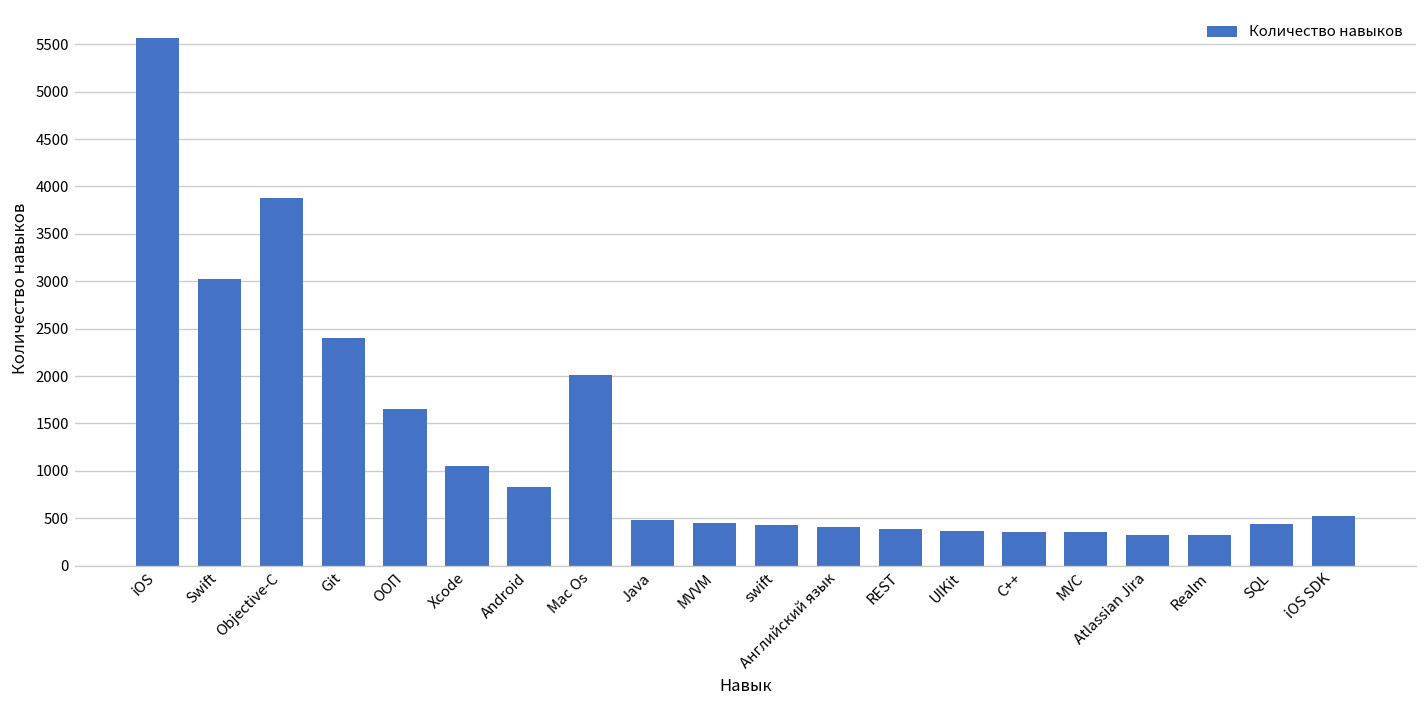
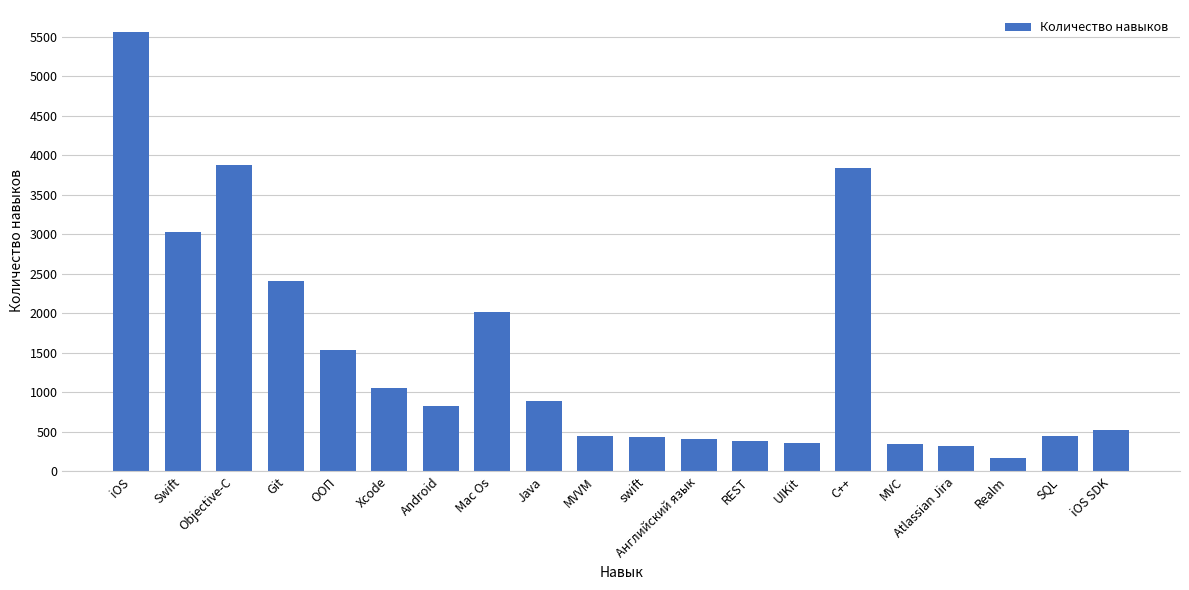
ООП: 1700 -> 1500
Java: 500 -> 900
C++: 400 -> 3800
Realm: 300 -> 200
